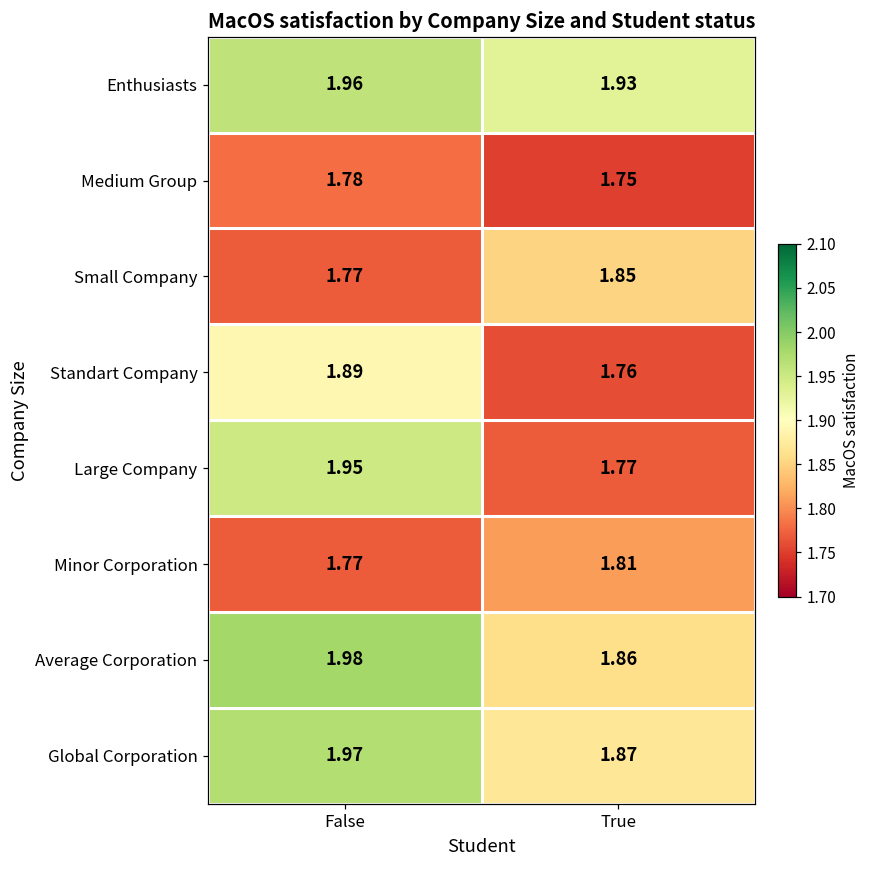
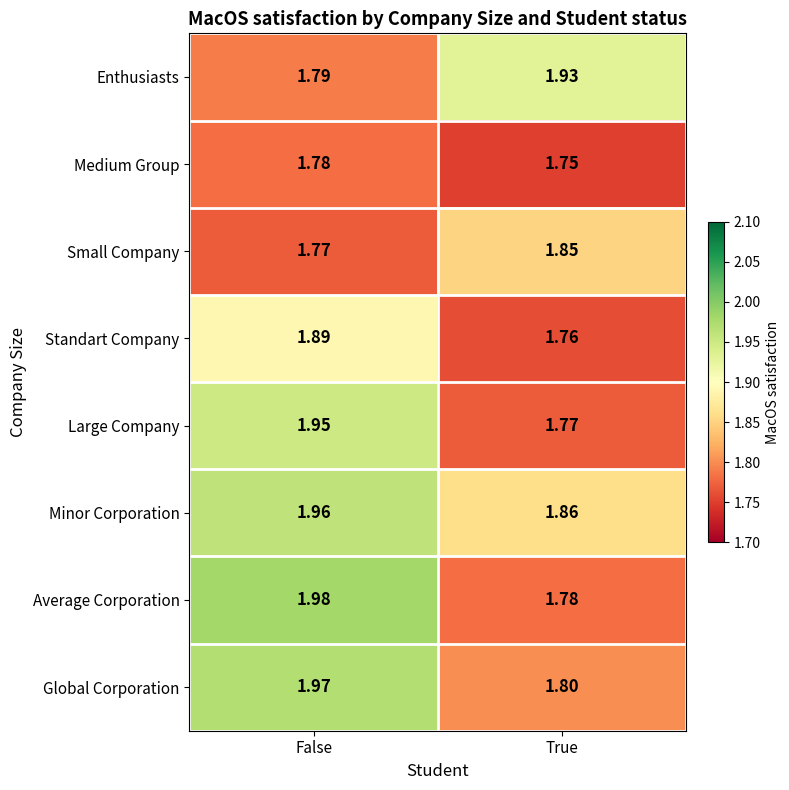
Enthusiasts, False: 1.96 -> 1.79
Minor Corporation, False: 1.77 -> 1.96
Minor Corporation, True: 1.81 -> 1.86
Average Corporation, True: 1.86 -> 1.78
Global Corporation, True: 1.87 -> 1.80
